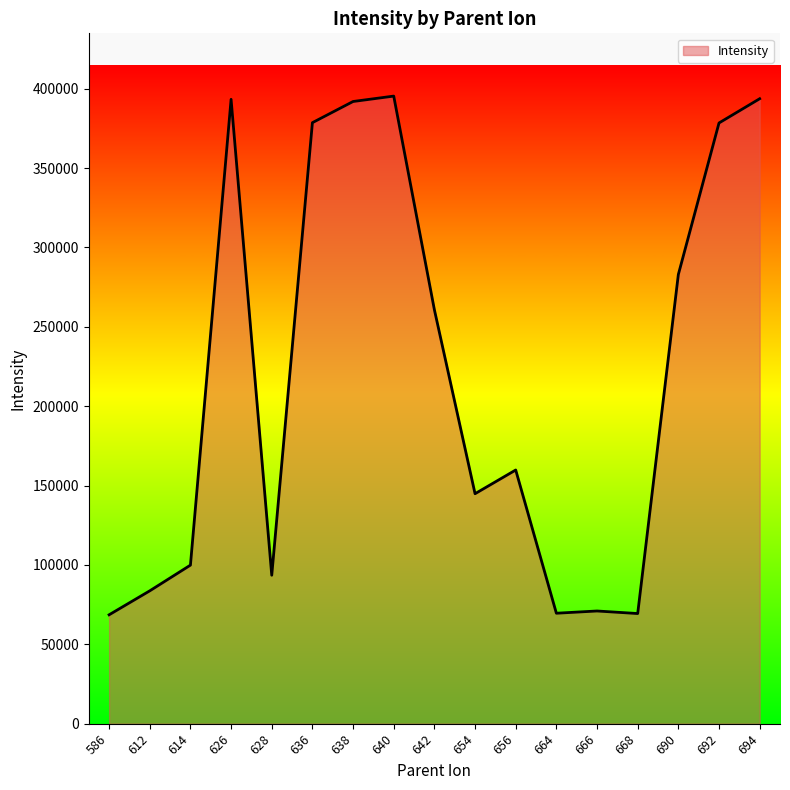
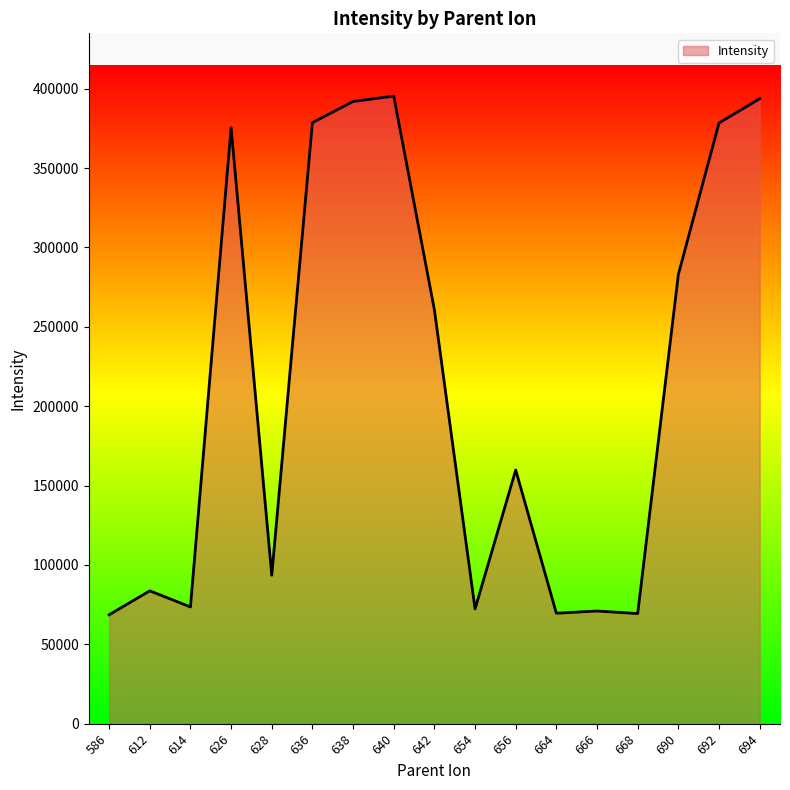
614: 100000 -> 74000
626: 393000 -> 375000
654: 145000 -> 72000
